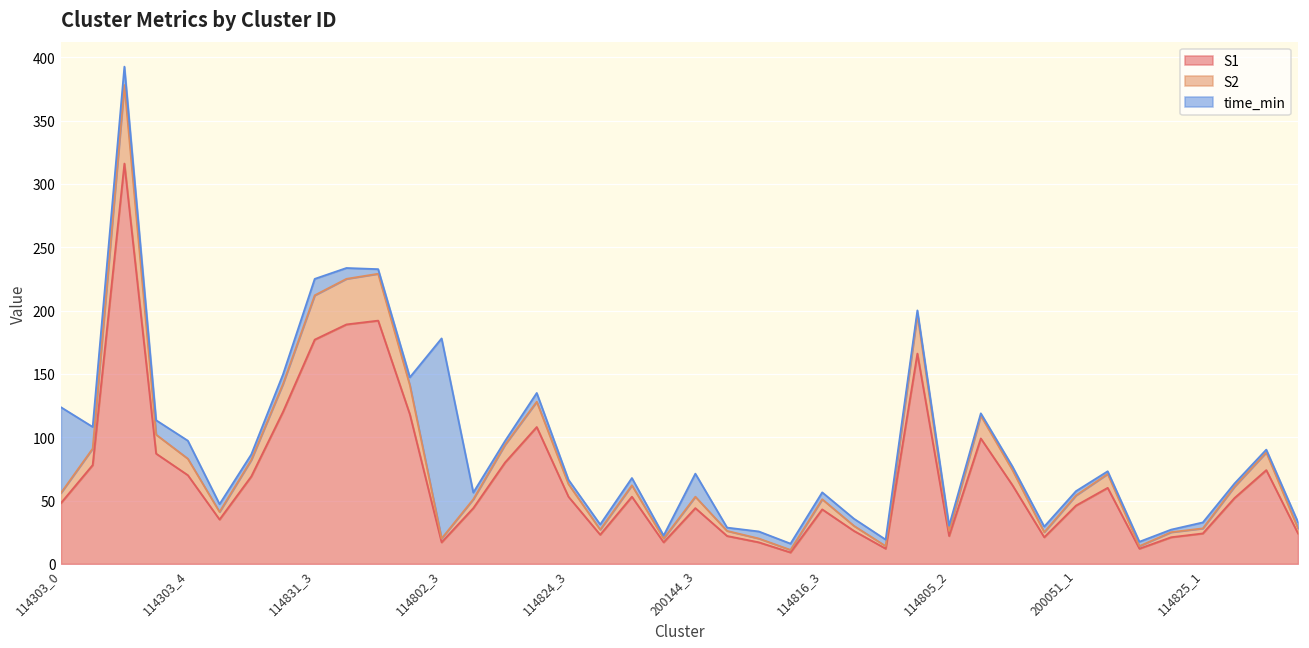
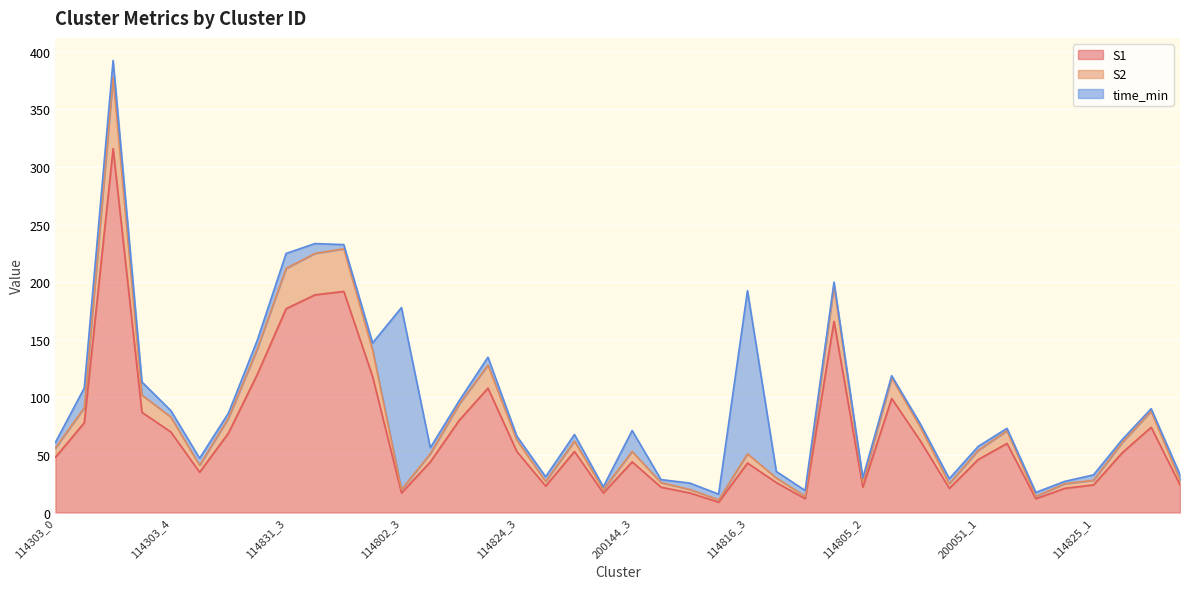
time_min, 114303_0: 68 -> 5
time_min, 114303_4: 14 -> 6
time_min, 114816_3: 5 -> 142
